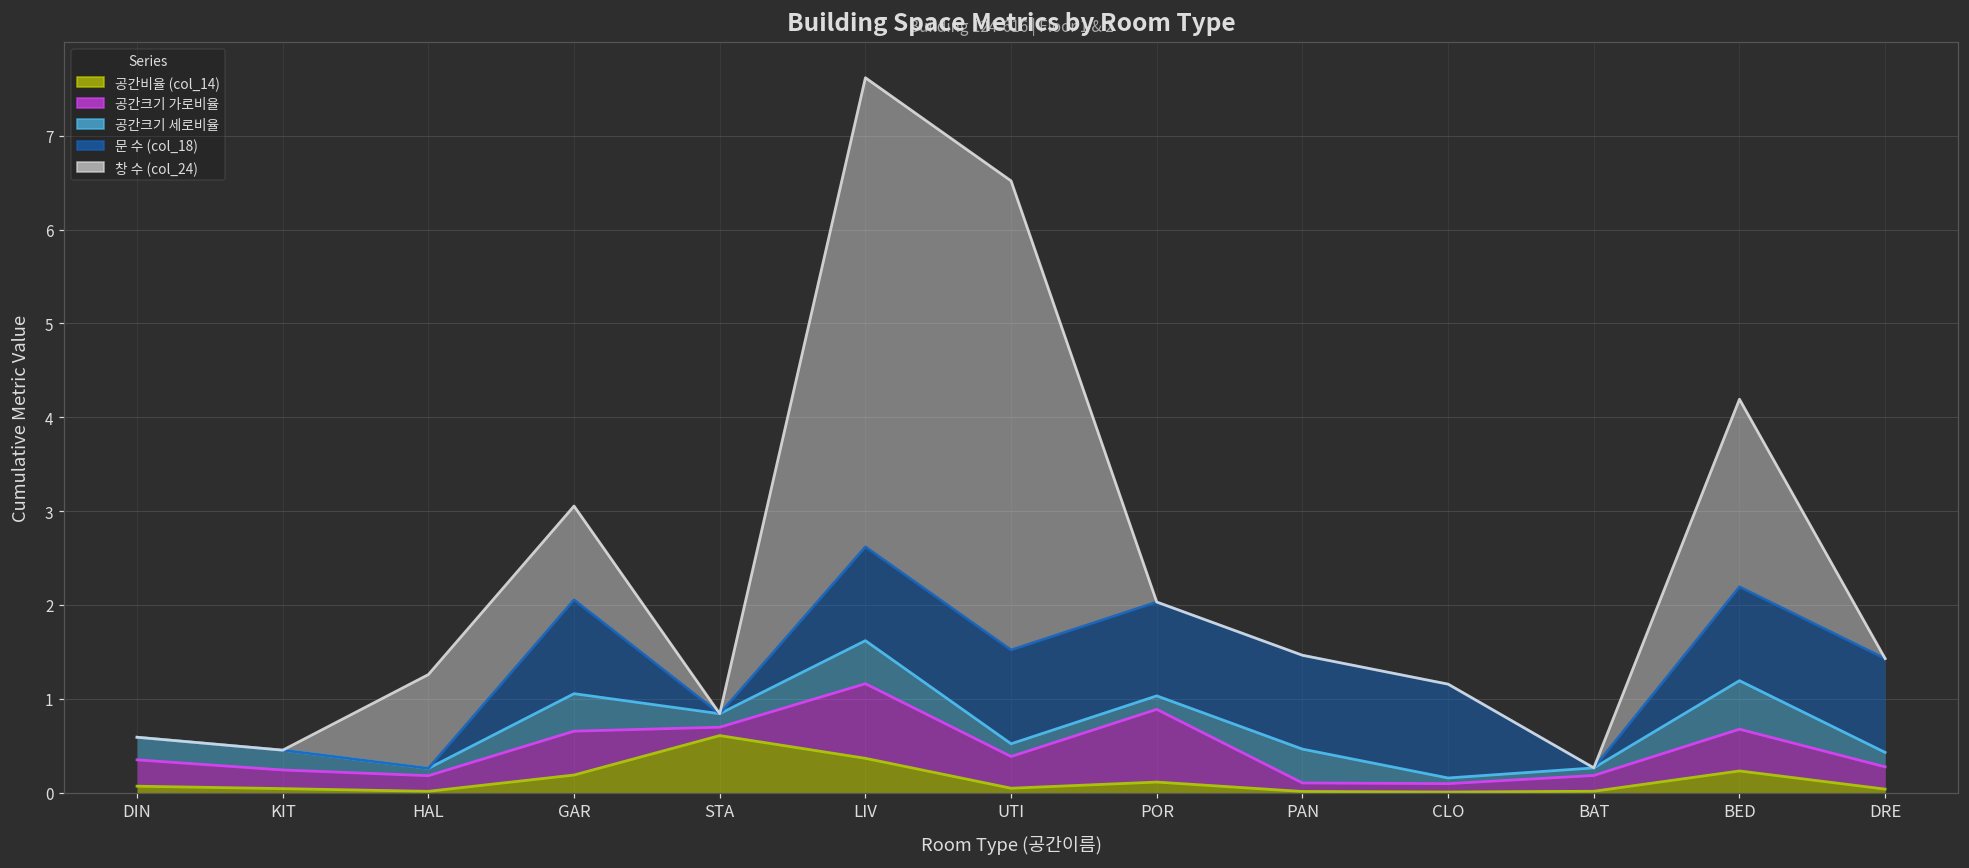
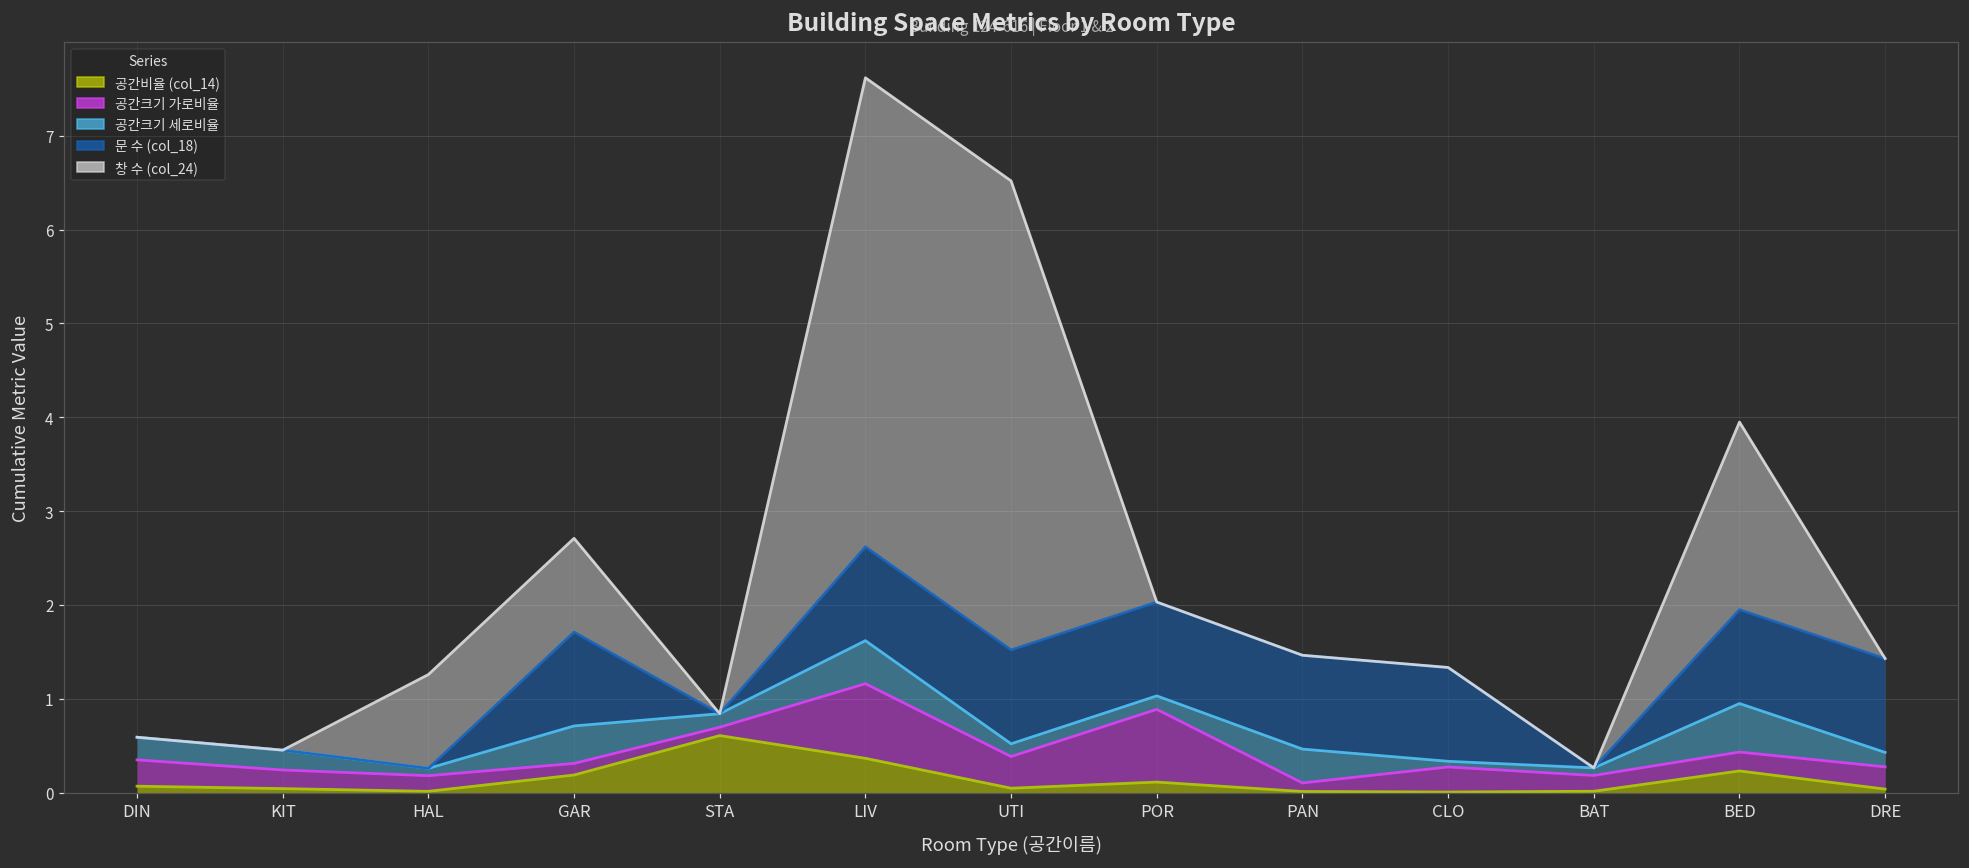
공간크기 가로비율, GAR: 0.5 -> 0.1
공간크기 가로비율, CLO: 0.1 -> 0.3
공간크기 가로비율, BED: 0.4 -> 0.2
